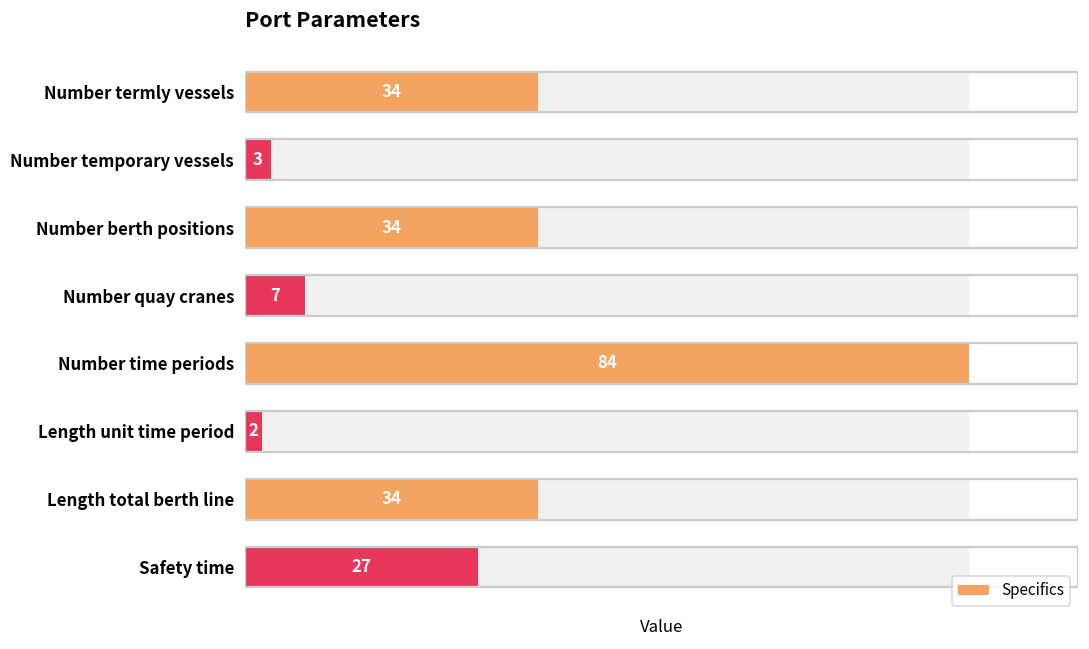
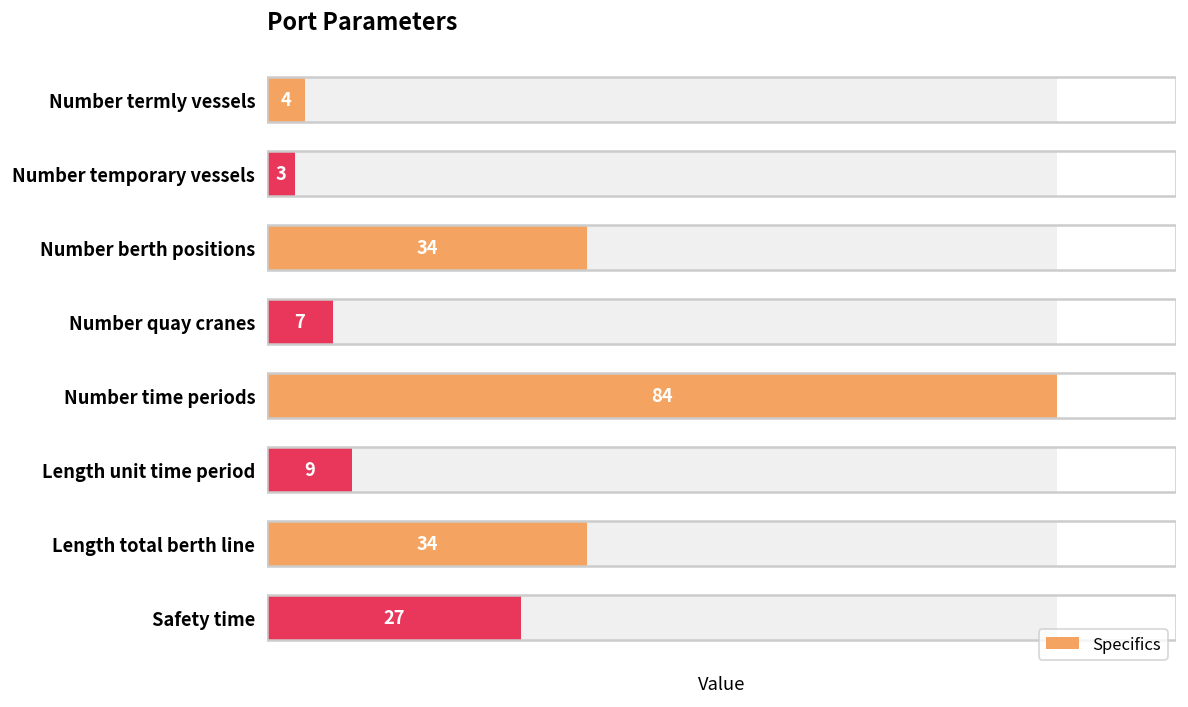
Specifics, Number termly vessels: 34 -> 4
Specifics, Length unit time period: 2 -> 9
